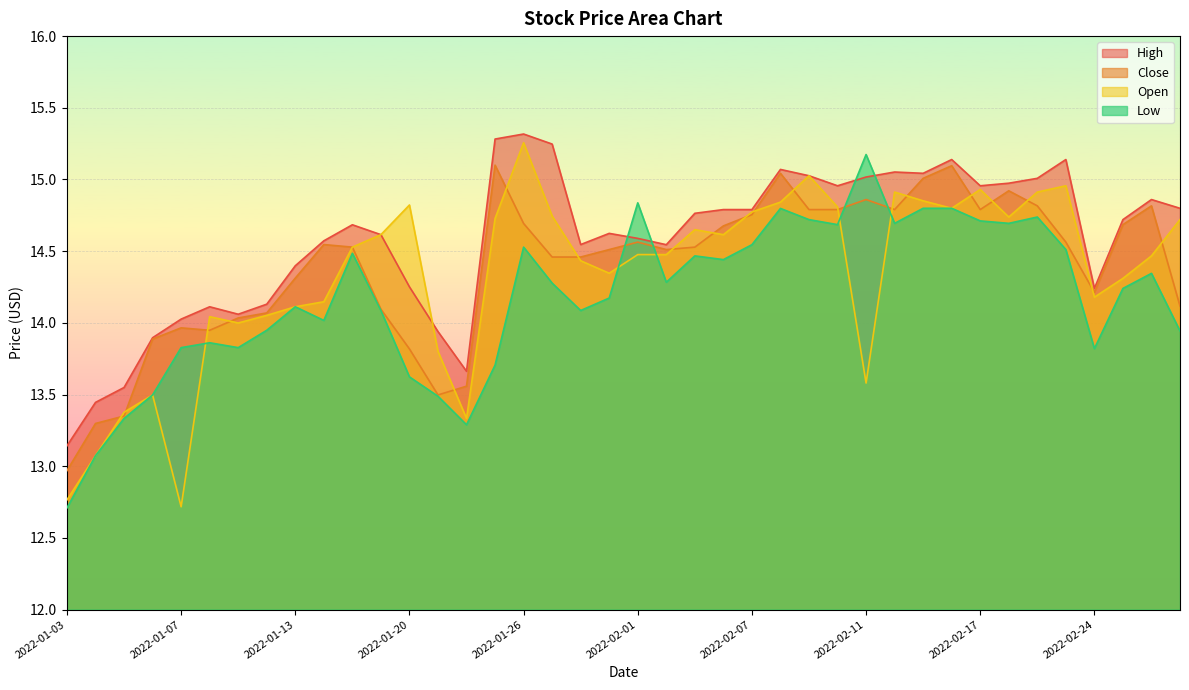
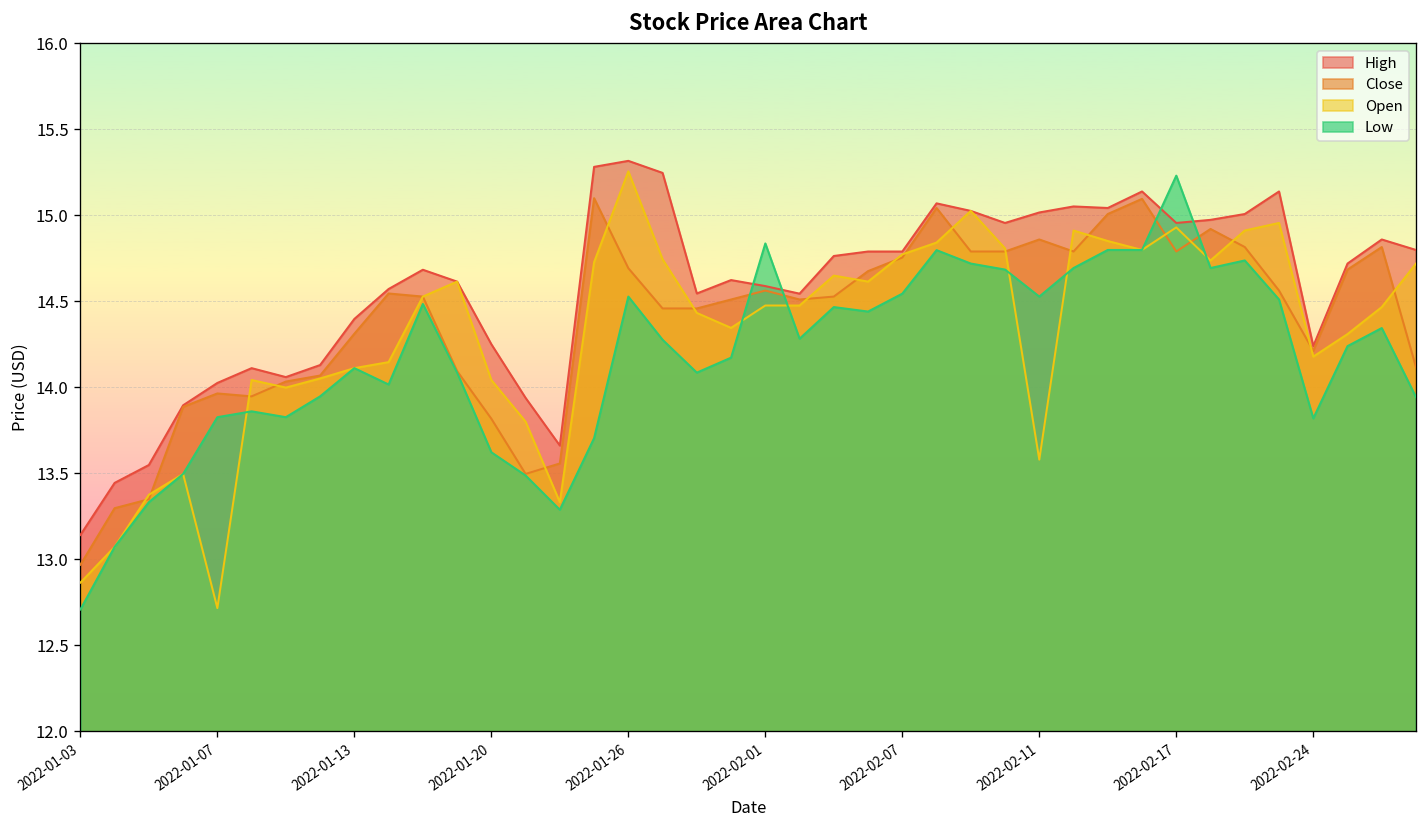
Open, 2022-01-03: 12.77 -> 12.87
Open, 2022-01-20: 14.82 -> 14.04
Low, 2022-02-11: 15.17 -> 14.53
Low, 2022-02-17: 14.71 -> 15.23
